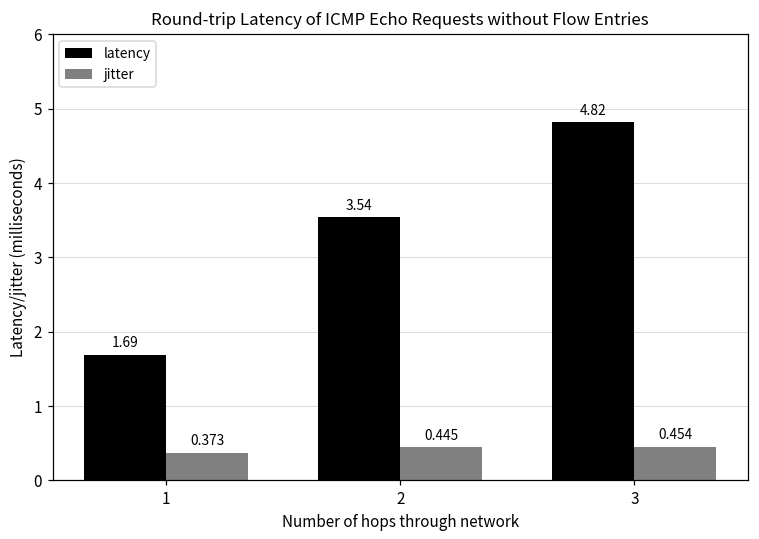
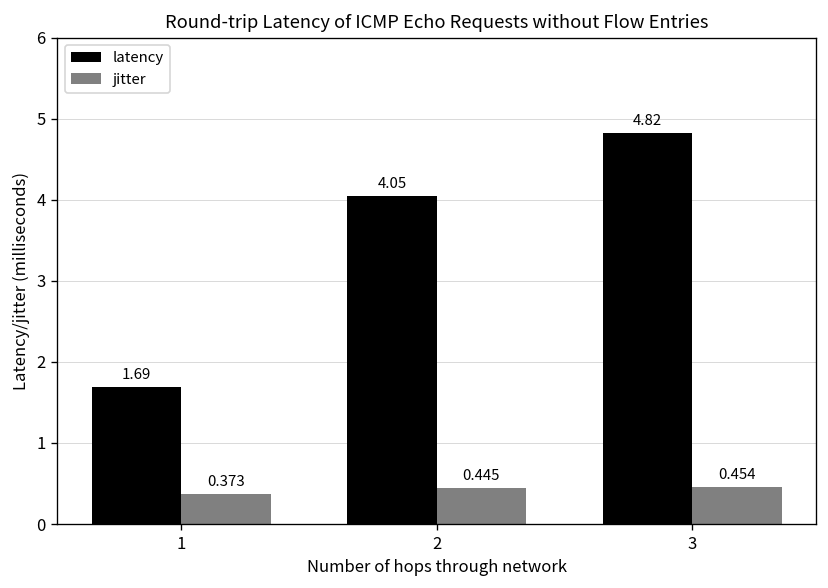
latency, 2: 3.54 -> 4.05
